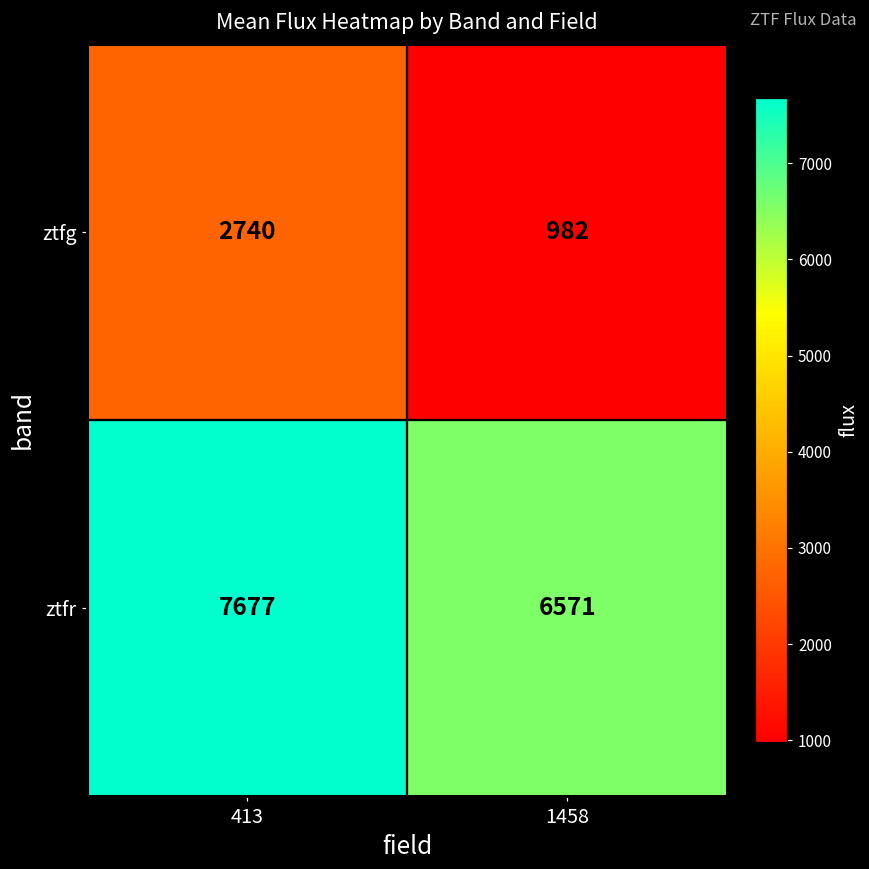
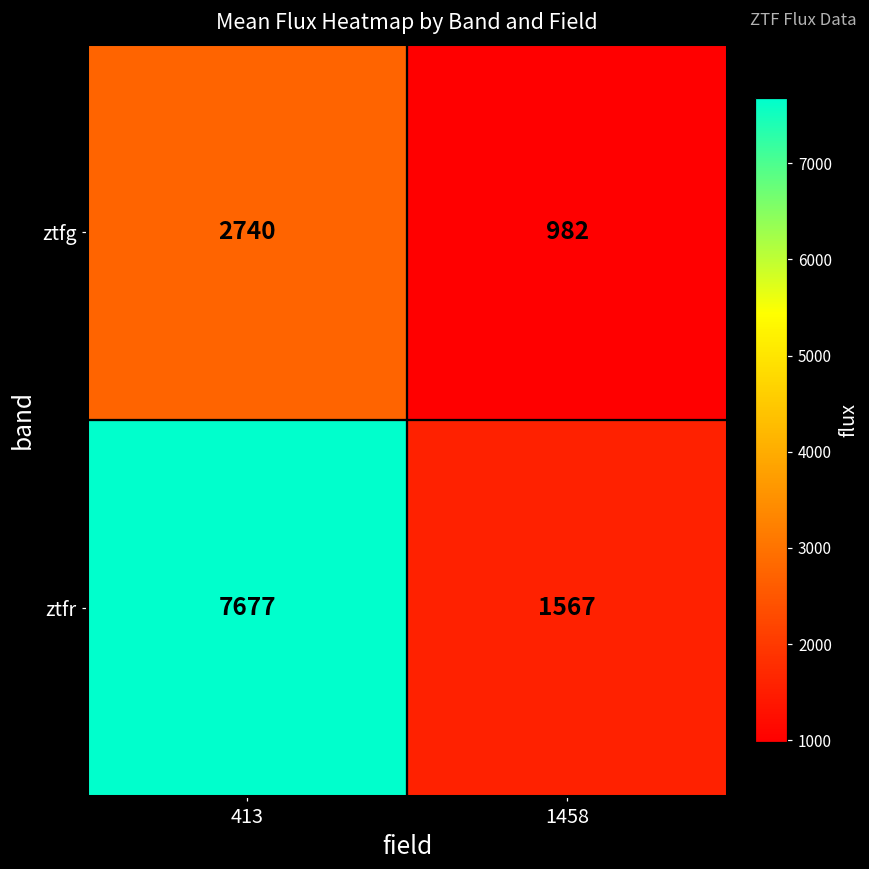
ztfr, 1458: 6571 -> 1567
